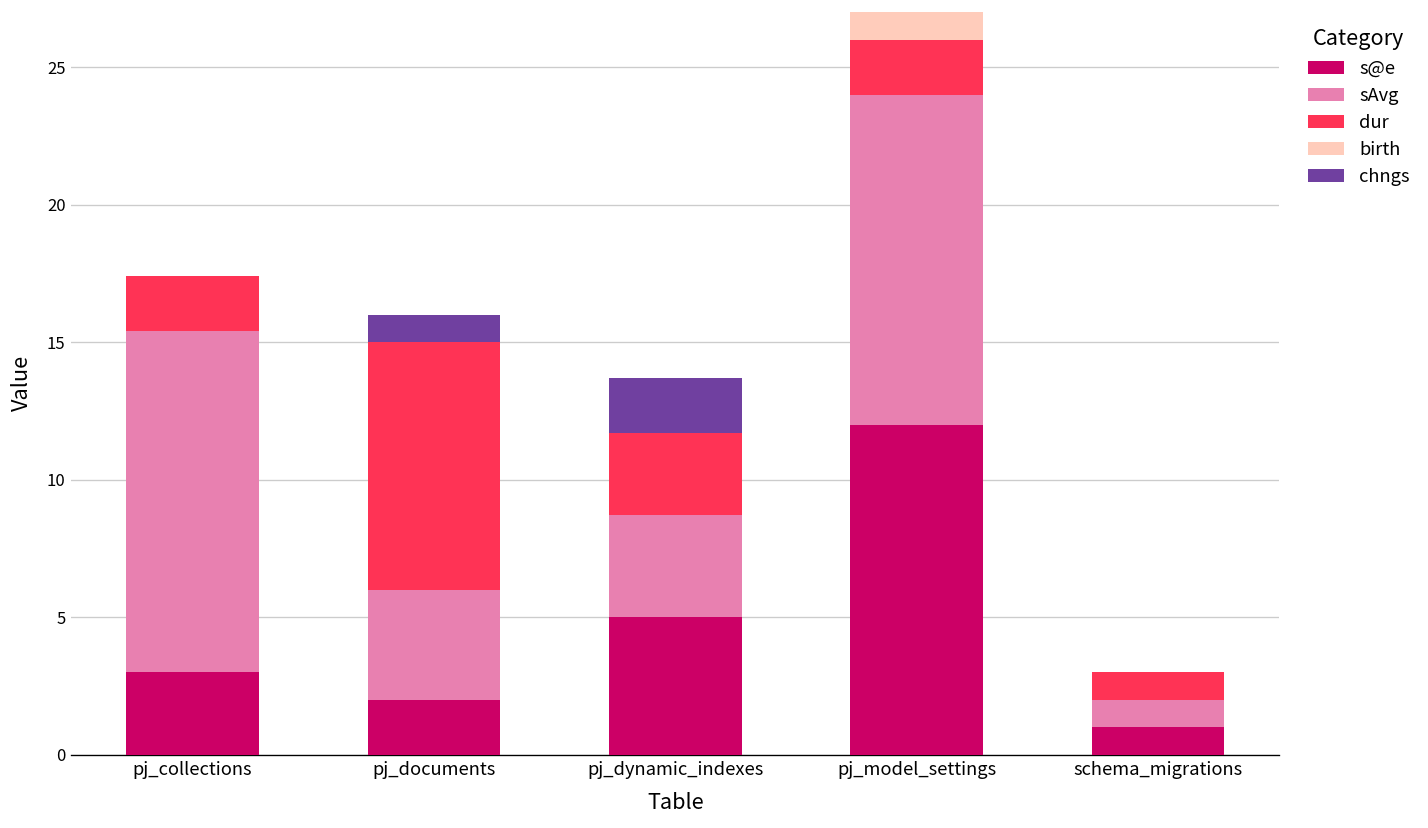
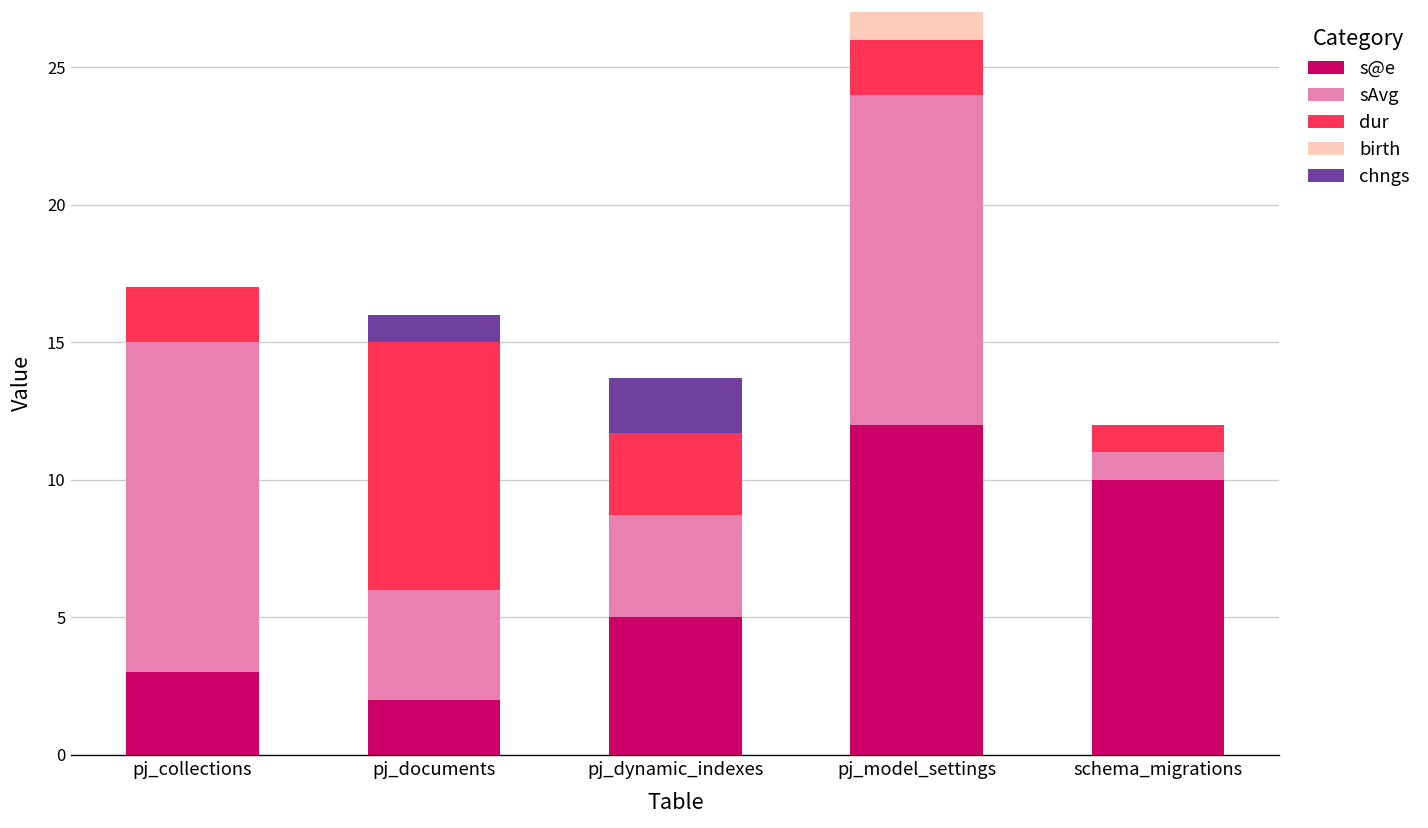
sAvg, pj_collections: 12.4 -> 12.0
s@e, schema_migrations: 1 -> 10
